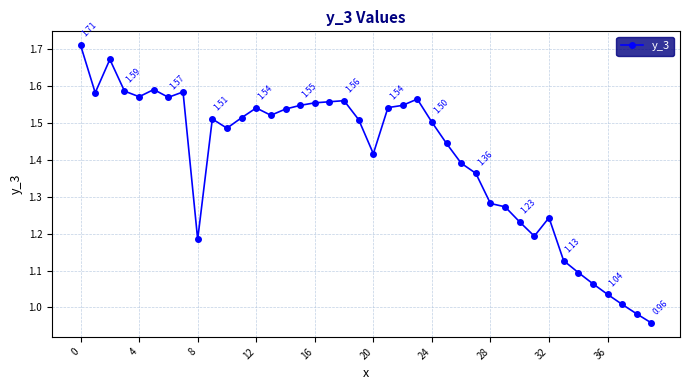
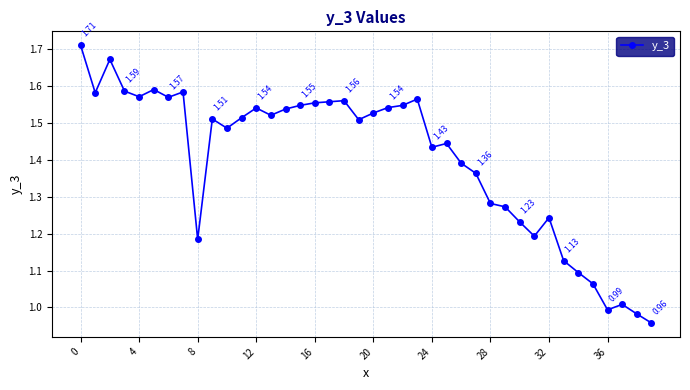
20: 1.42 -> 1.53
24: 1.50 -> 1.43
36: 1.04 -> 0.99
